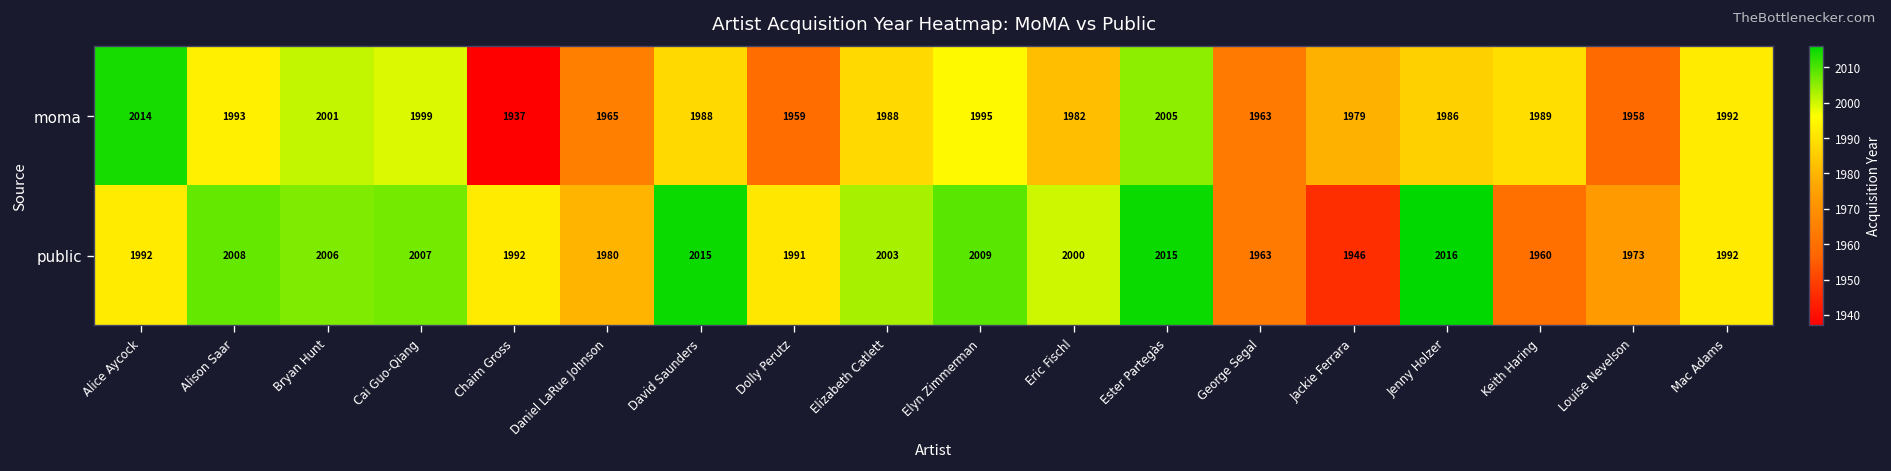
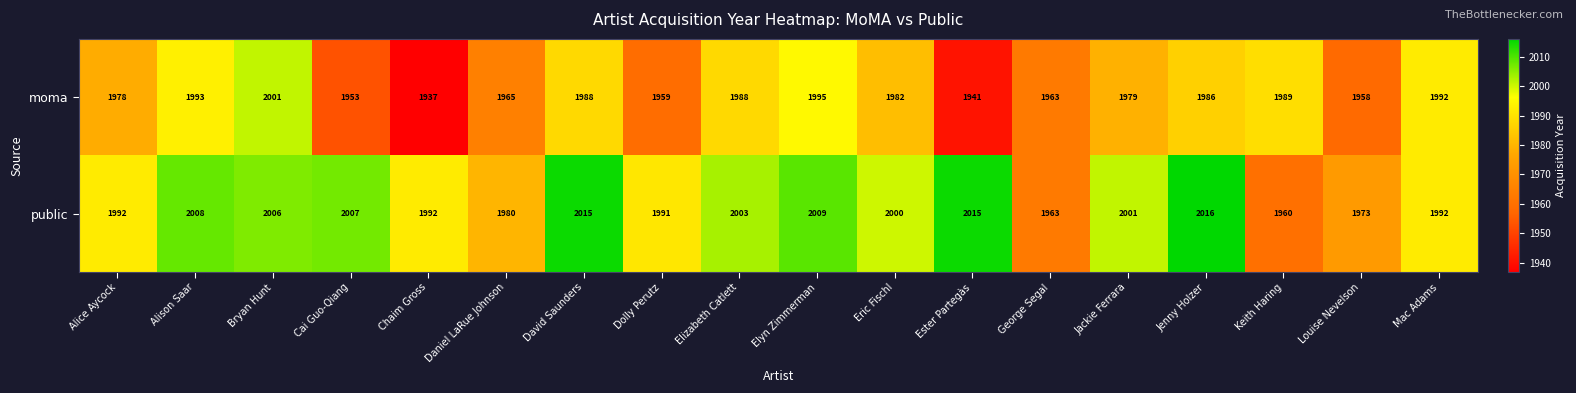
moma, Alice Aycock: 2014 -> 1978
moma, Cai Guo-Qiang: 1999 -> 1953
moma, Ester Partegàs: 2005 -> 1941
public, Jackie Ferrara: 1946 -> 2001
